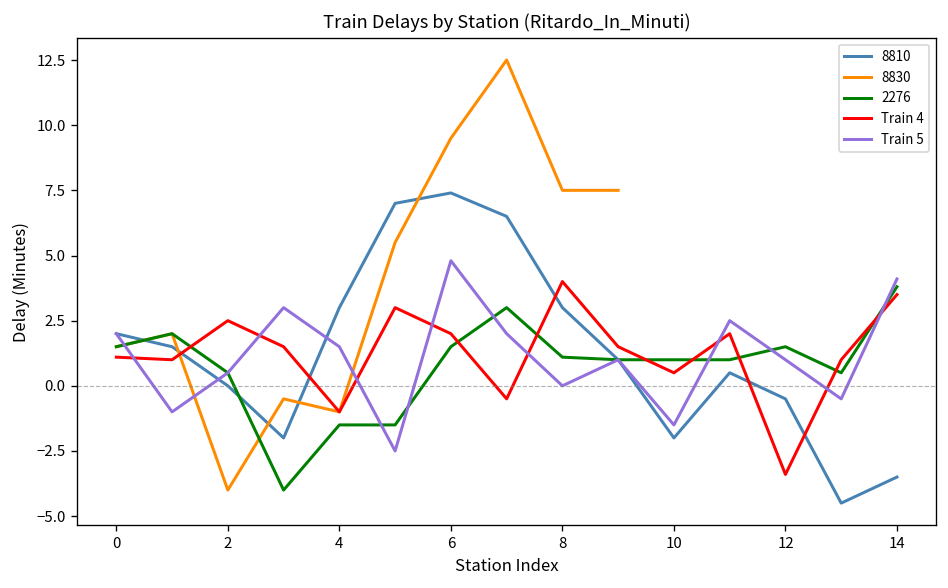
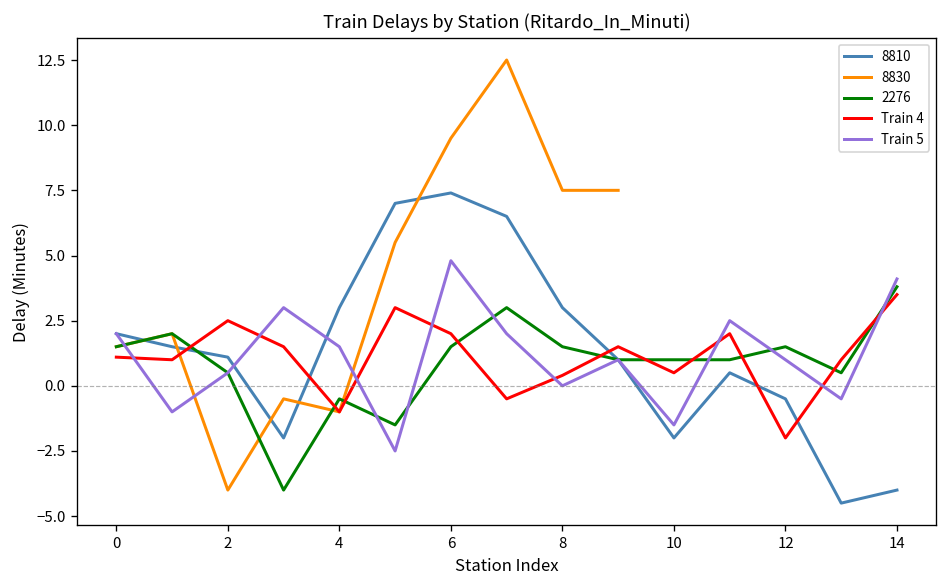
8810, 2: 0.0 -> 1.1
2276, 4: -1.5 -> -0.5
2276, 8: 1.1 -> 1.5
Train 4, 8: 4.0 -> 0.4
Train 4, 12: -3.4 -> -2.0
8810, 14: -3.5 -> -4.0
